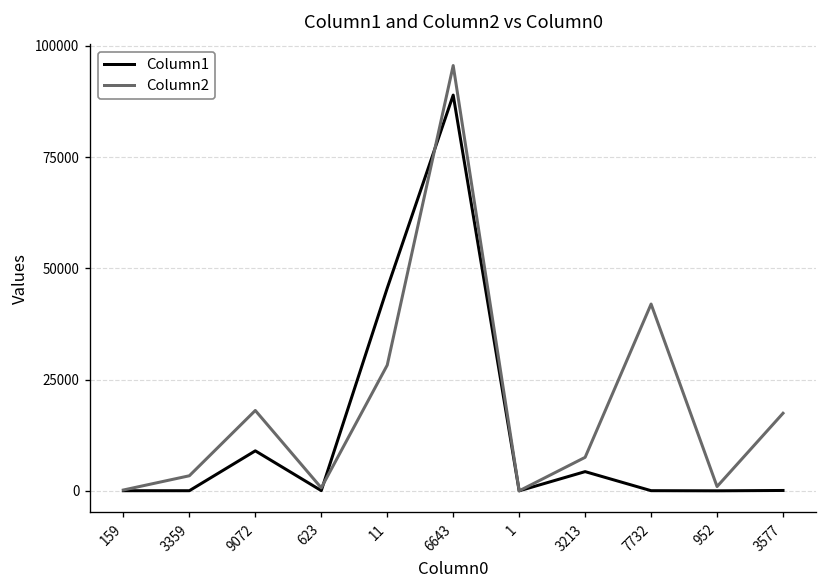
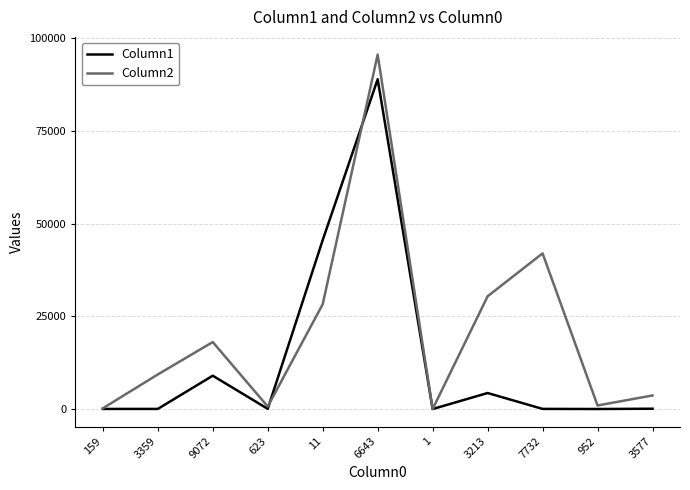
Column2, 3359: 3000 -> 9000
Column2, 3213: 8000 -> 30000
Column2, 3577: 17000 -> 4000
